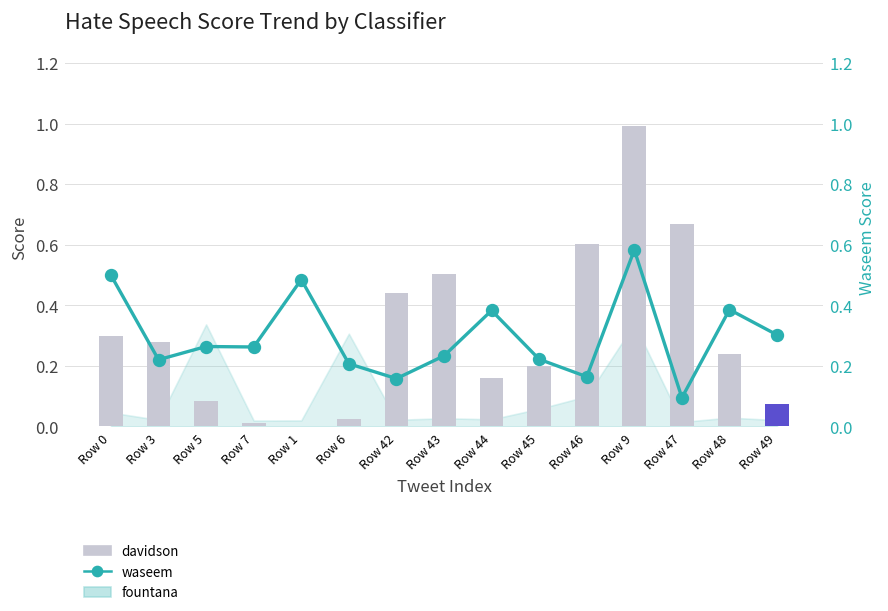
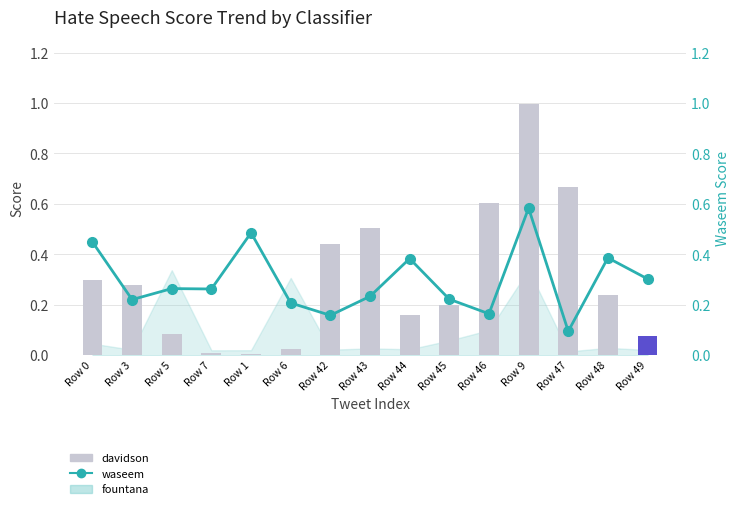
waseem, Row 0: 0.50 -> 0.45
